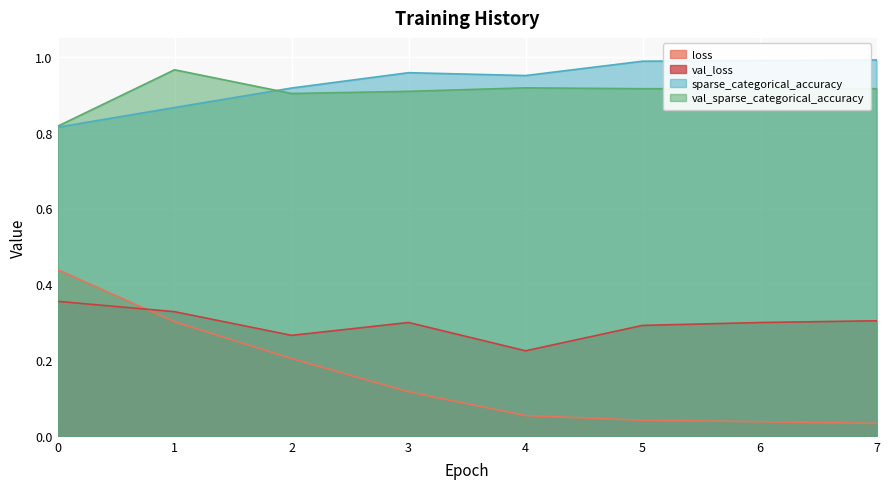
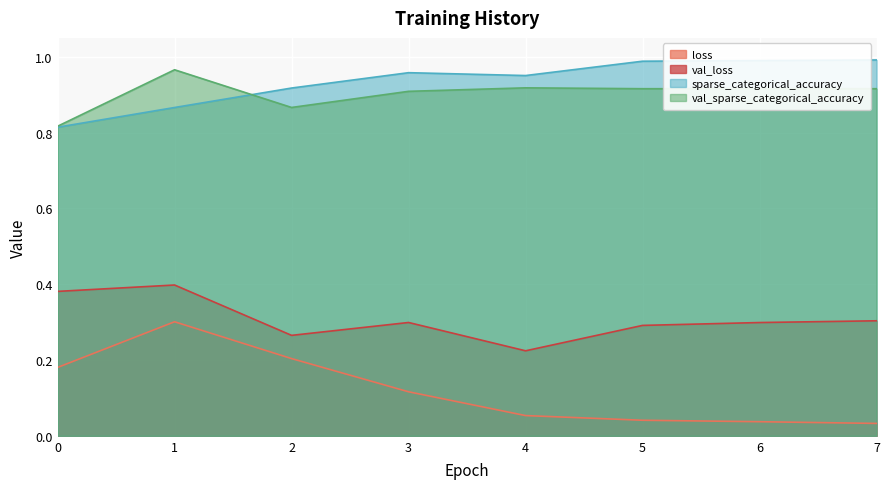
loss, 0: 0.44 -> 0.18
val_loss, 0: 0.35 -> 0.38
val_loss, 1: 0.33 -> 0.40
val_sparse_categorical_accuracy, 2: 0.90 -> 0.87
